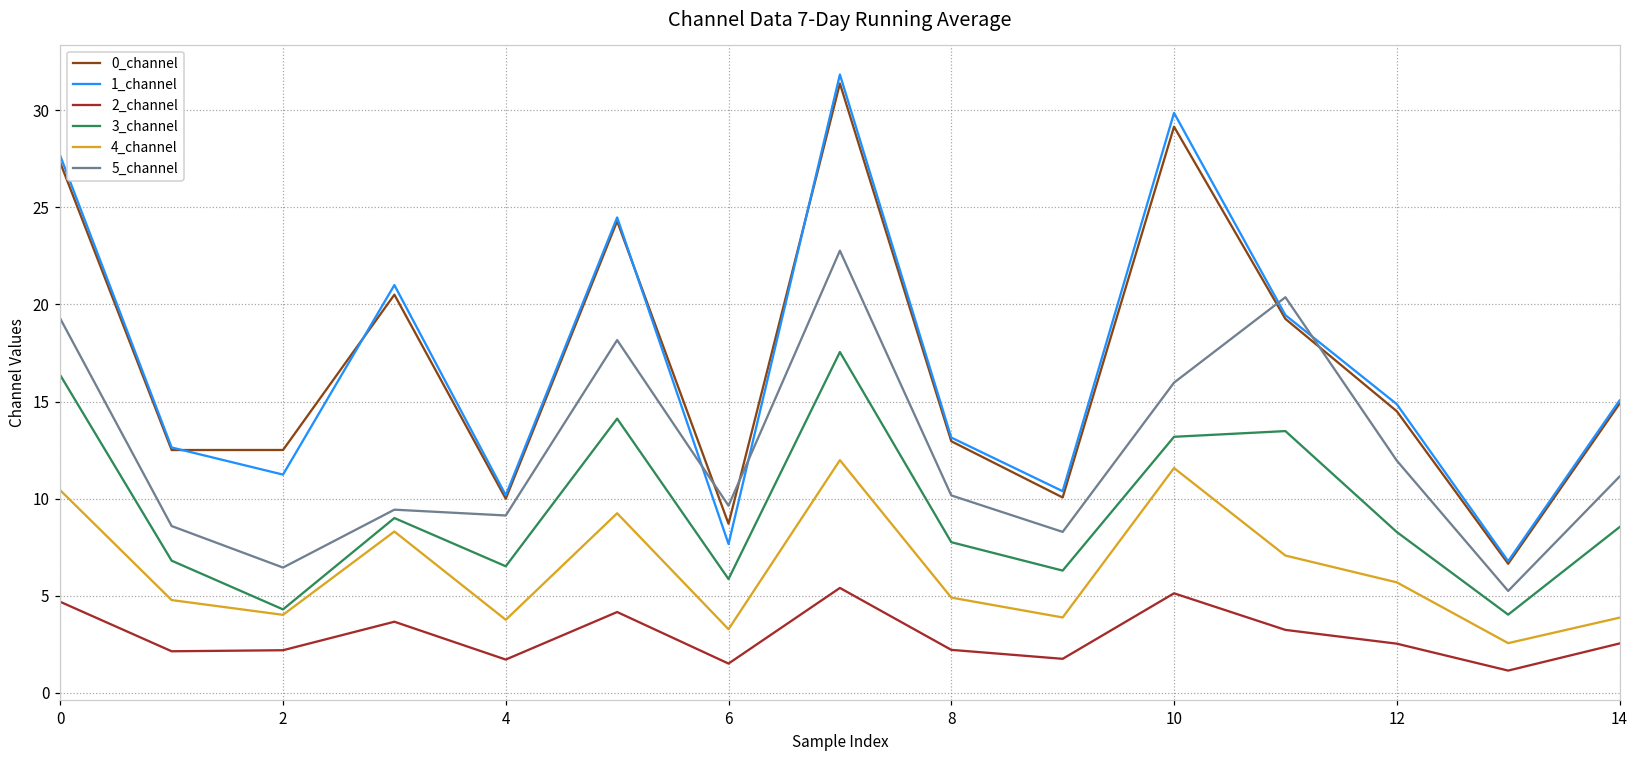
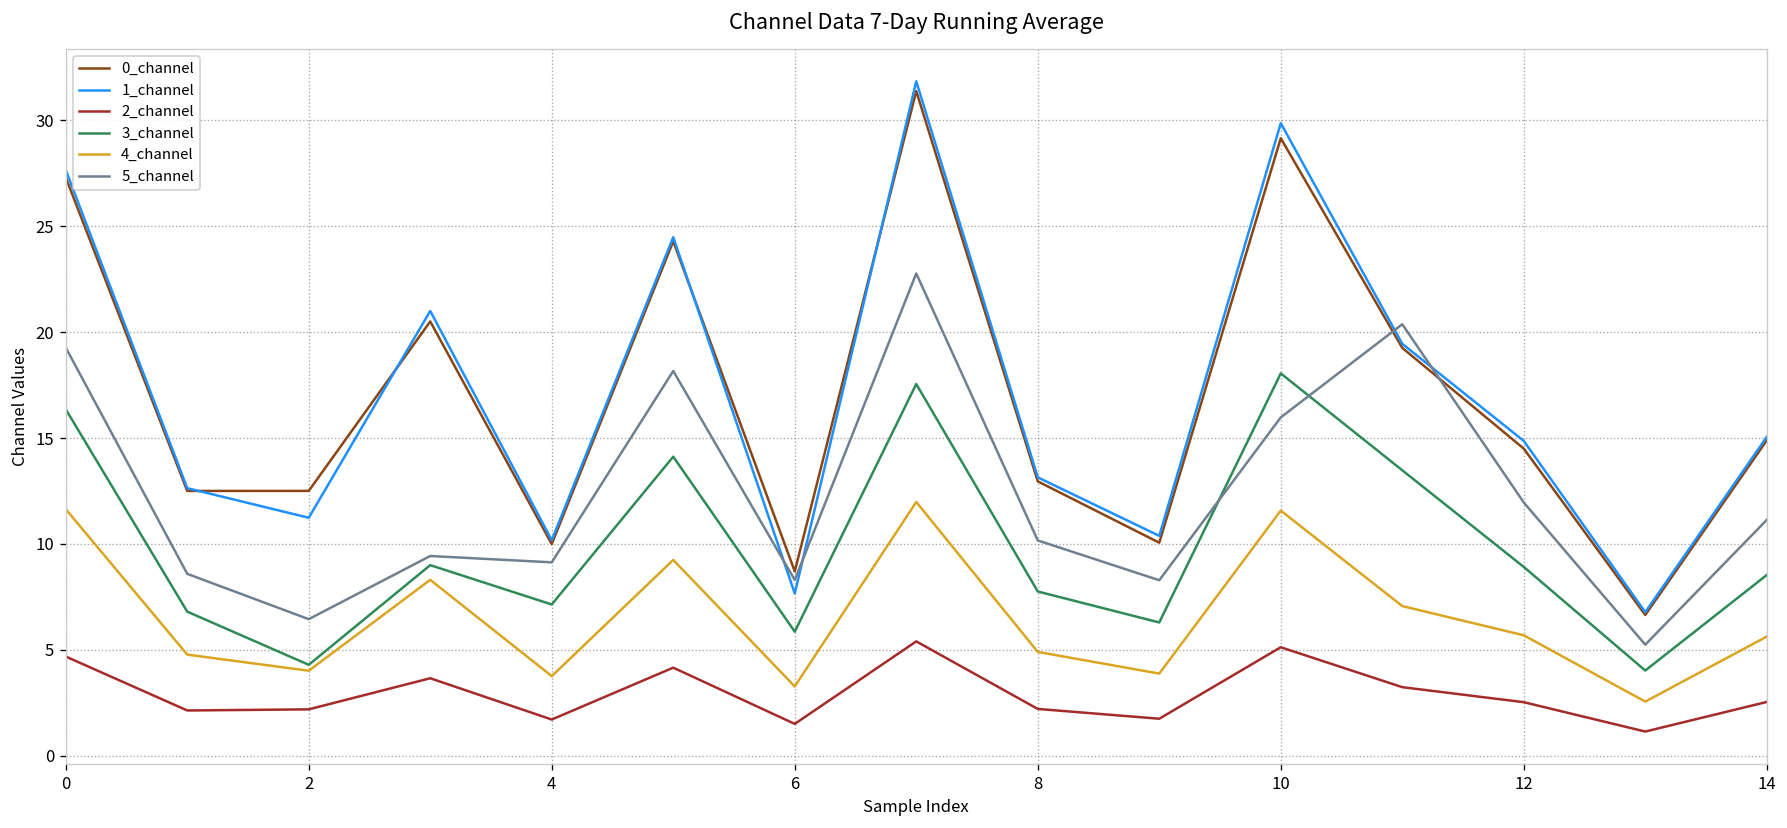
4_channel, 0: 10.4 -> 11.6
3_channel, 4: 6.5 -> 7.1
5_channel, 6: 9.6 -> 8.3
3_channel, 10: 13.2 -> 18.0
3_channel, 12: 8.3 -> 8.9
4_channel, 14: 3.9 -> 5.6
